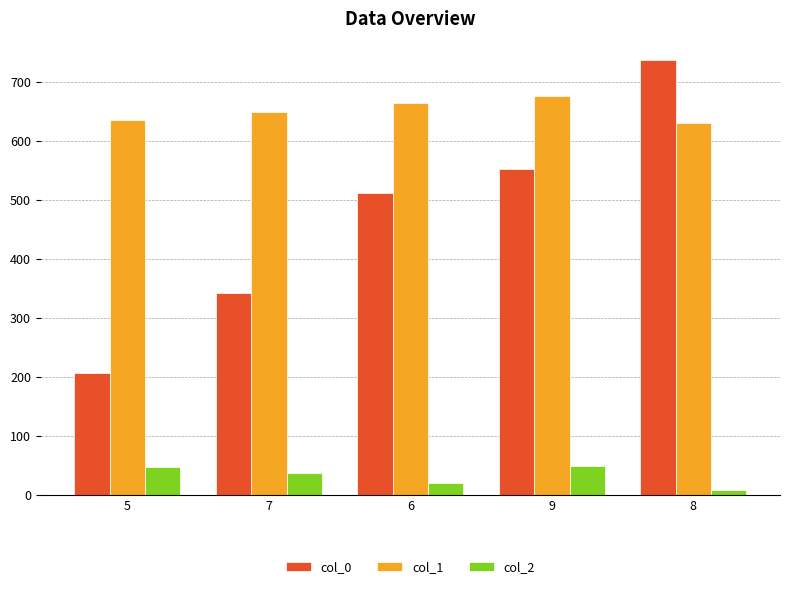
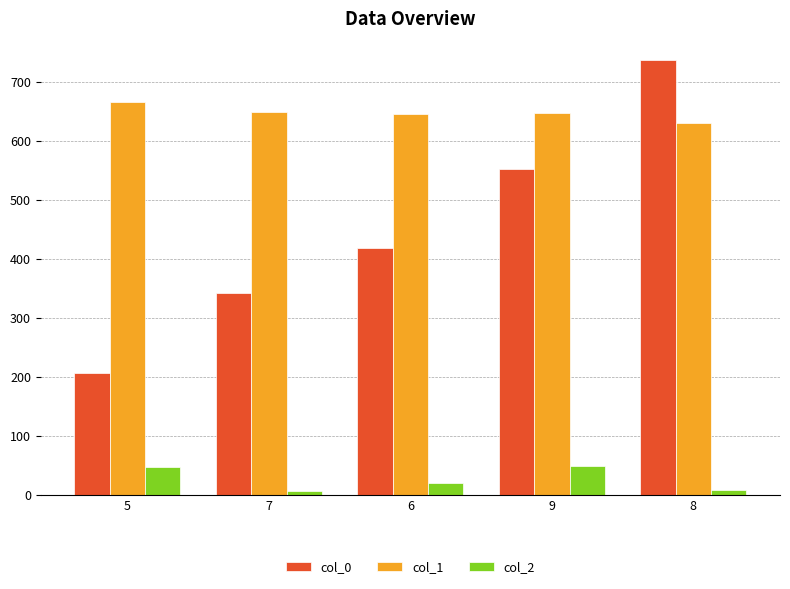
col_1, 5: 640 -> 670
col_2, 7: 40 -> 10
col_0, 6: 510 -> 420
col_1, 6: 670 -> 650
col_1, 9: 680 -> 650
